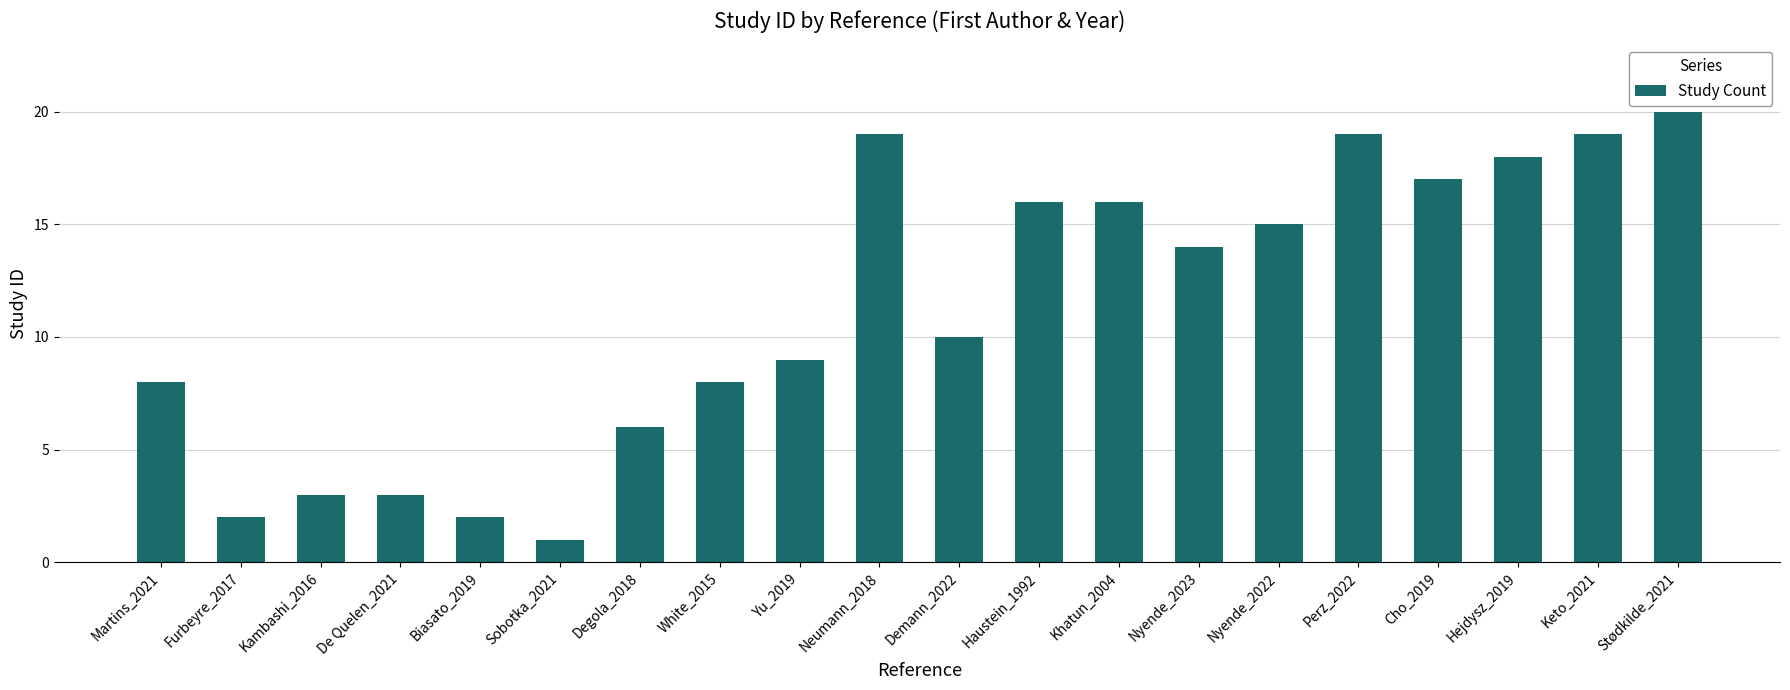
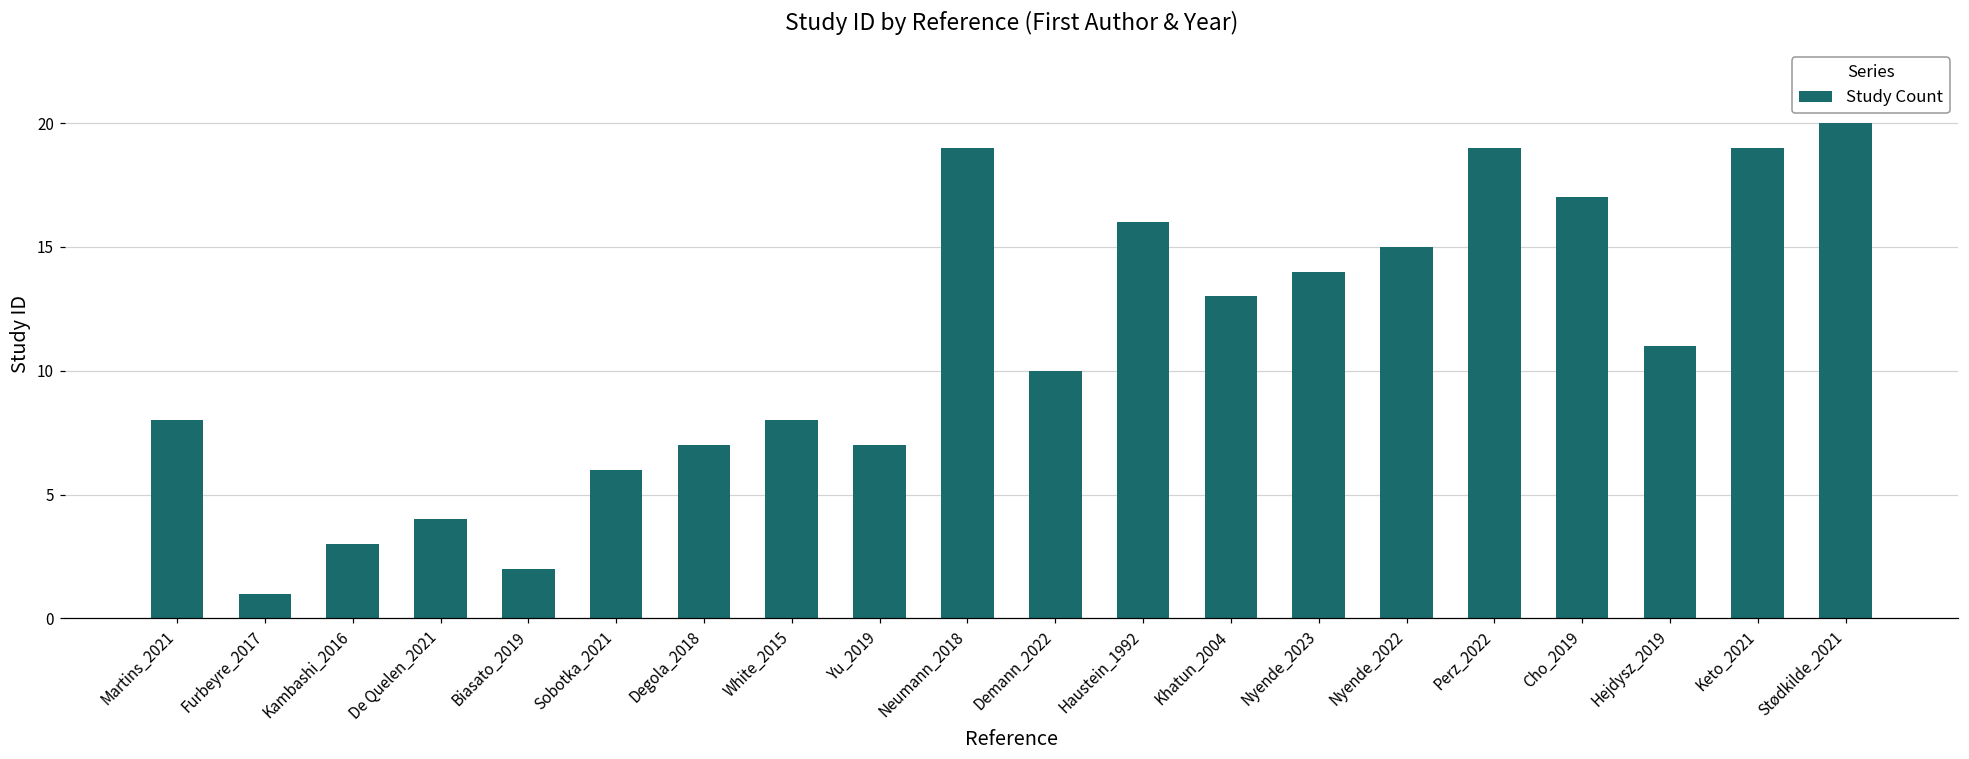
Furbeyre_2017: 2 -> 1
De Quelen_2021: 3 -> 4
Sobotka_2021: 1 -> 6
Degola_2018: 6 -> 7
Yu_2019: 9 -> 7
Khatun_2004: 16 -> 13
Hejdysz_2019: 18 -> 11
